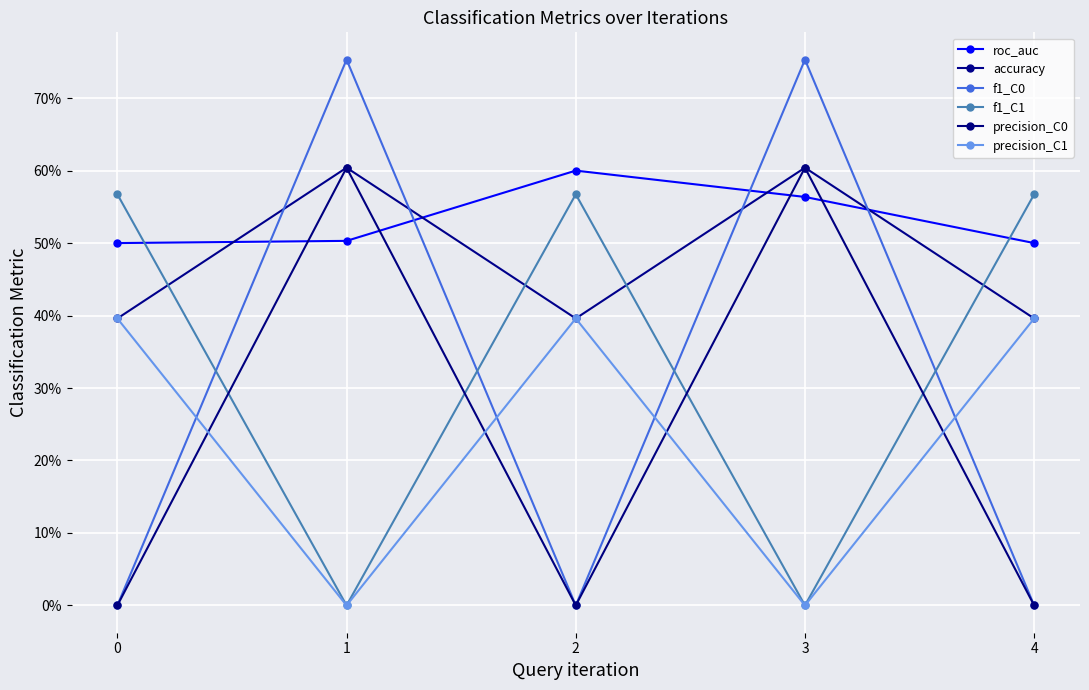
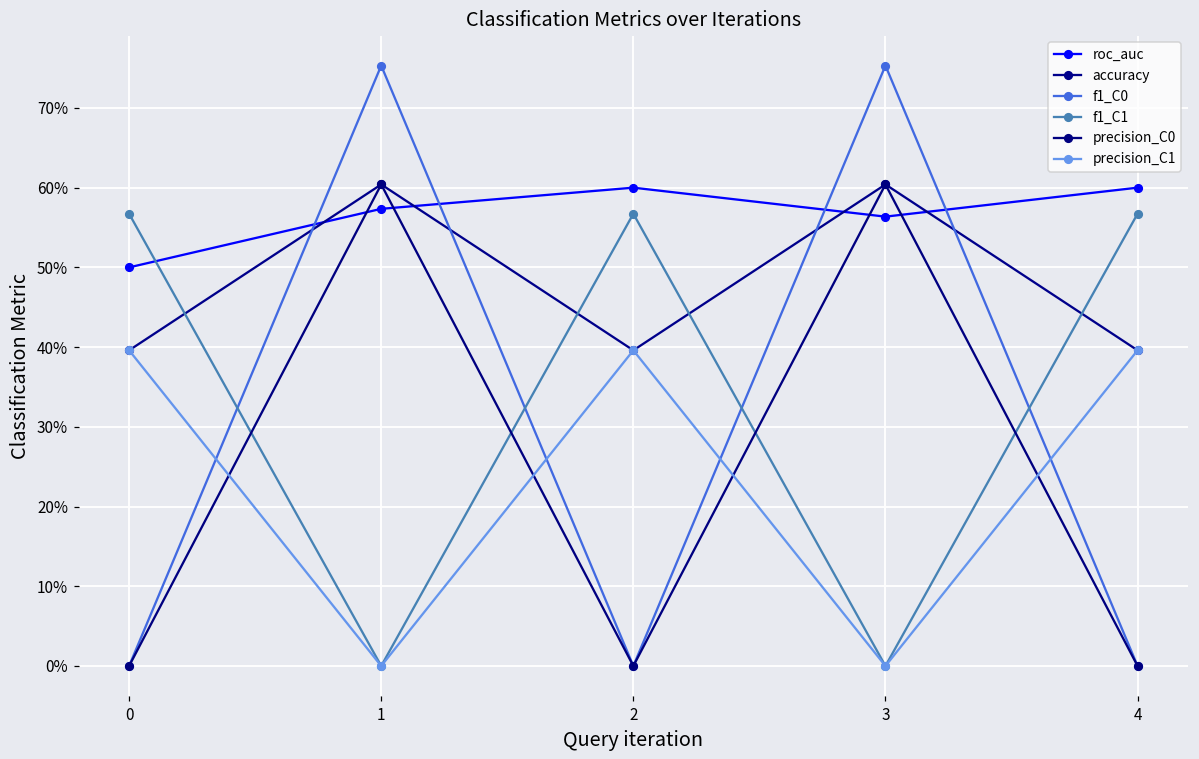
roc_auc, 1: 50% -> 57%
roc_auc, 4: 50% -> 60%
